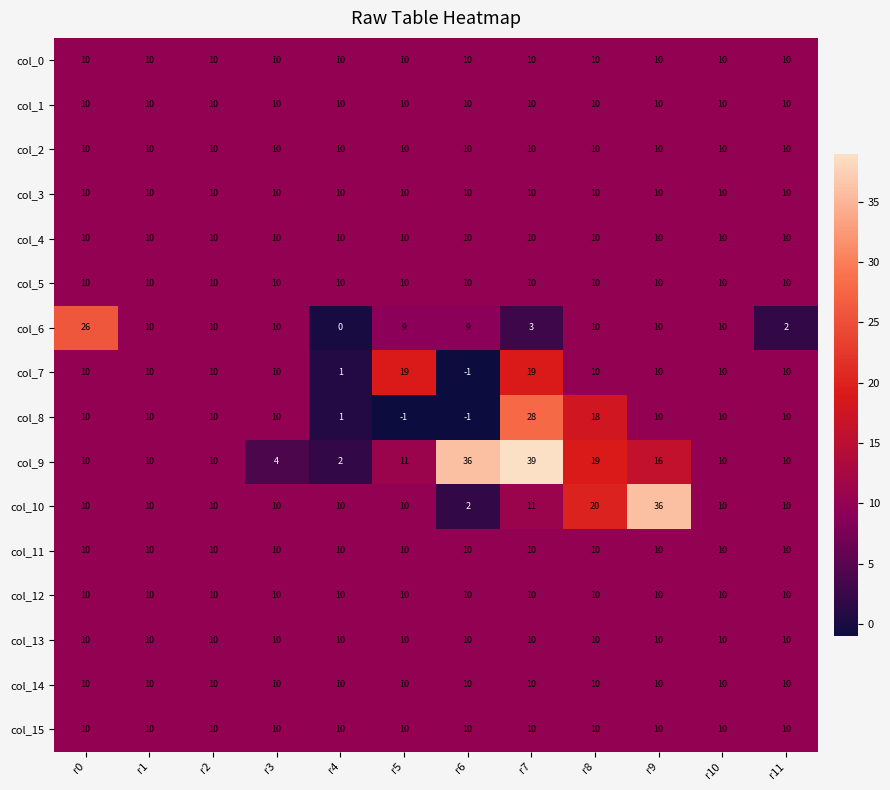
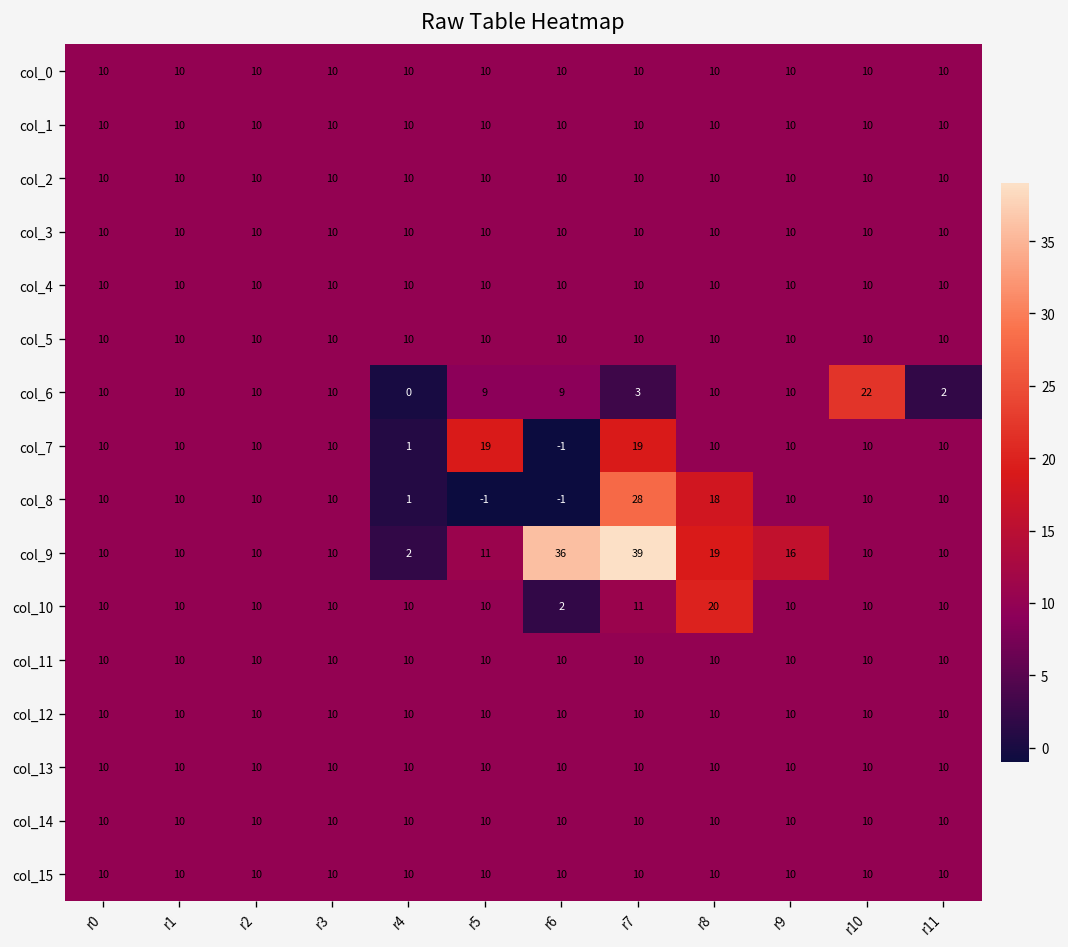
col_6, r0: 26 -> 10
col_6, r10: 10 -> 22
col_9, r3: 4 -> 10
col_10, r9: 36 -> 10
